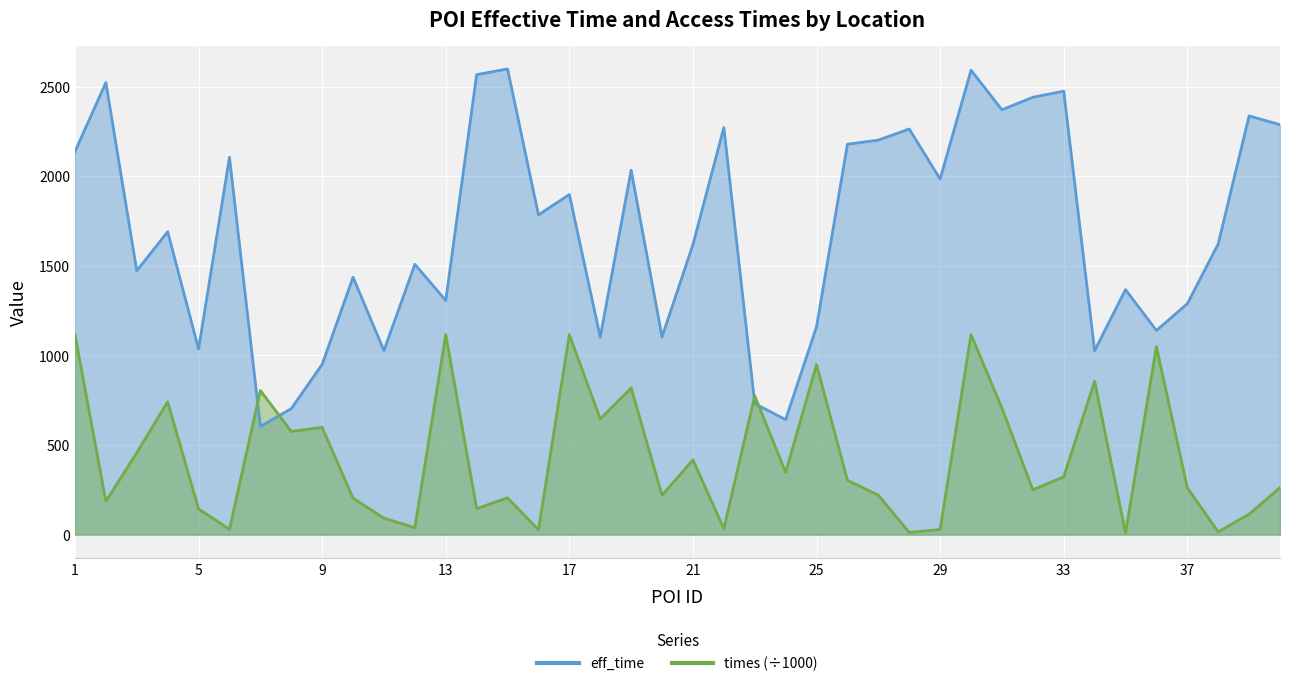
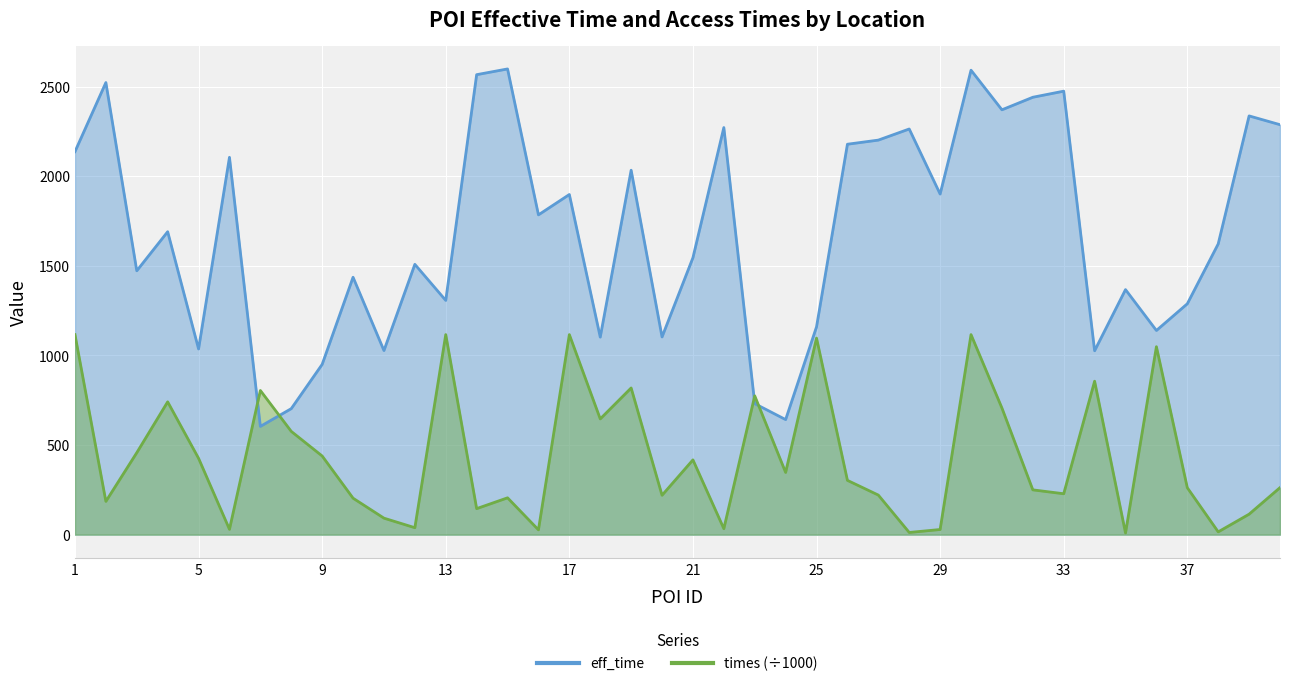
times (÷1000), 5: 140 -> 430
times (÷1000), 9: 600 -> 440
eff_time, 21: 1620 -> 1550
times (÷1000), 25: 950 -> 1100
eff_time, 29: 1980 -> 1900
times (÷1000), 33: 320 -> 230
